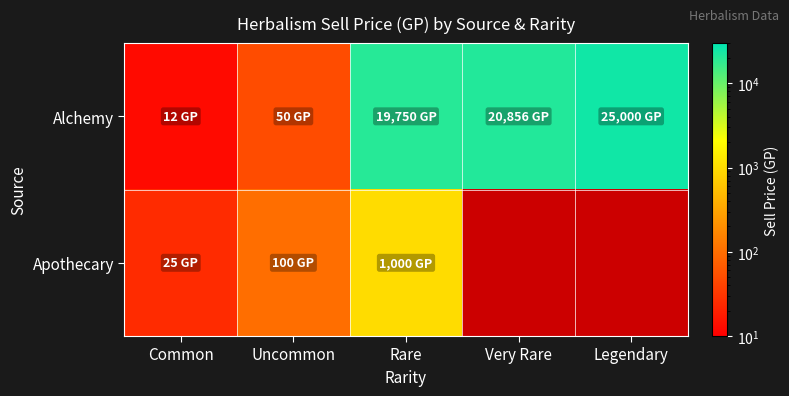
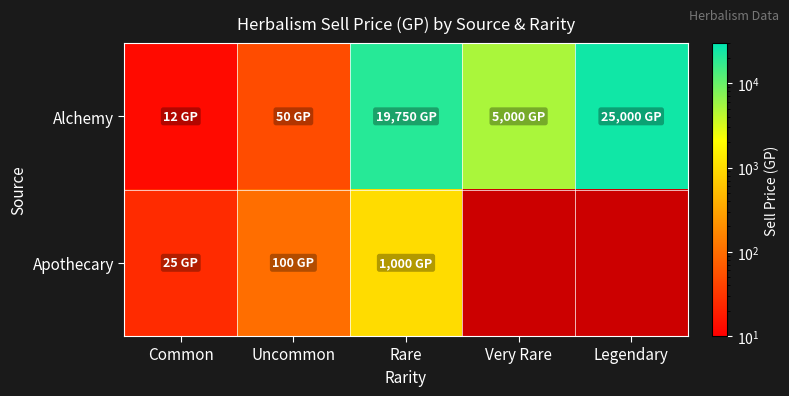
Alchemy, Very Rare: 20,856 -> 5,000
